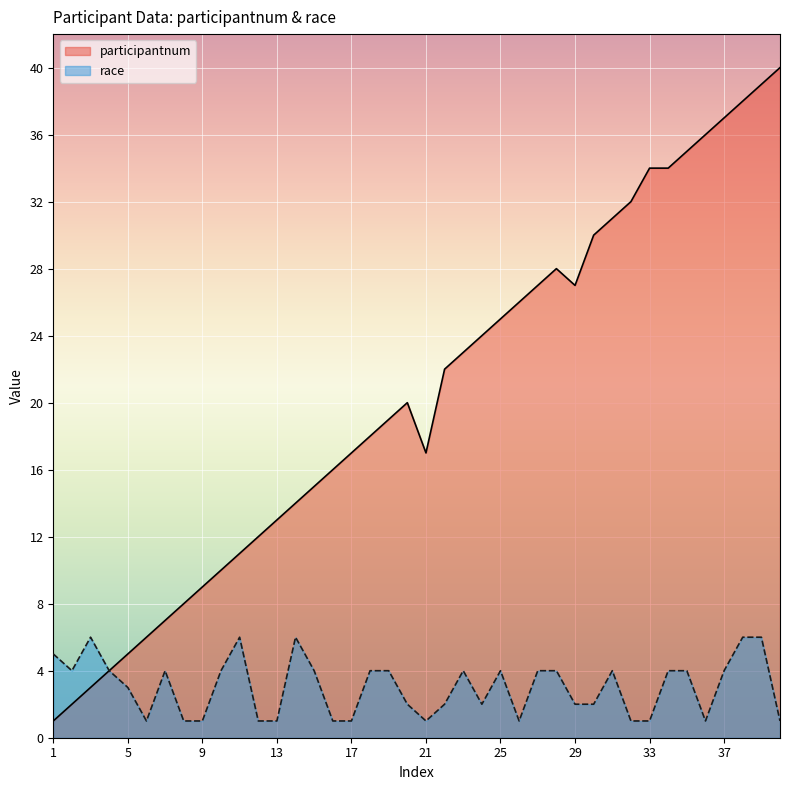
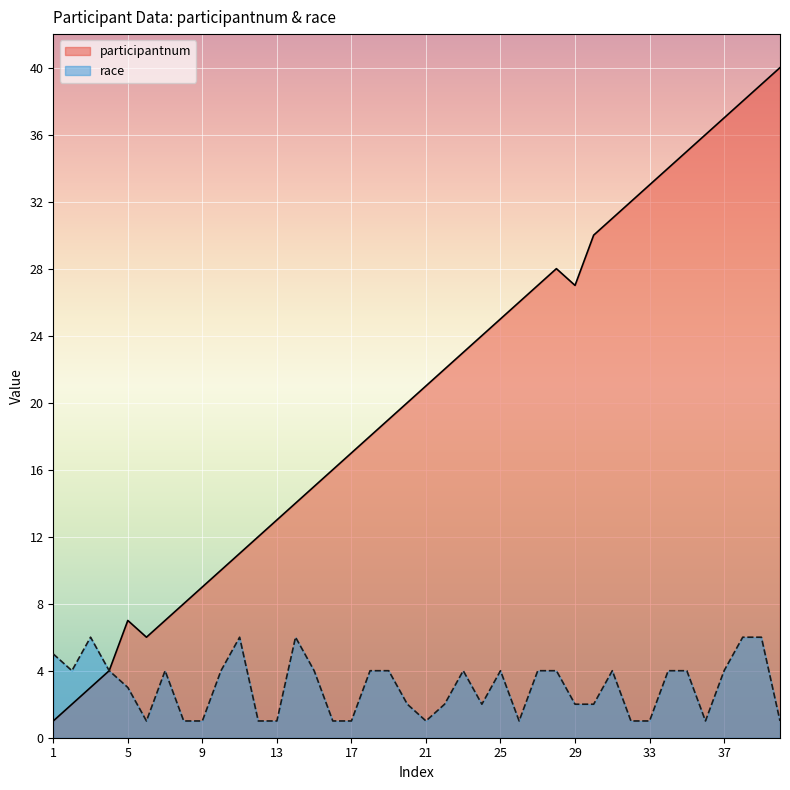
participantnum, 5: 5 -> 7
participantnum, 21: 17 -> 21
participantnum, 33: 34 -> 33
